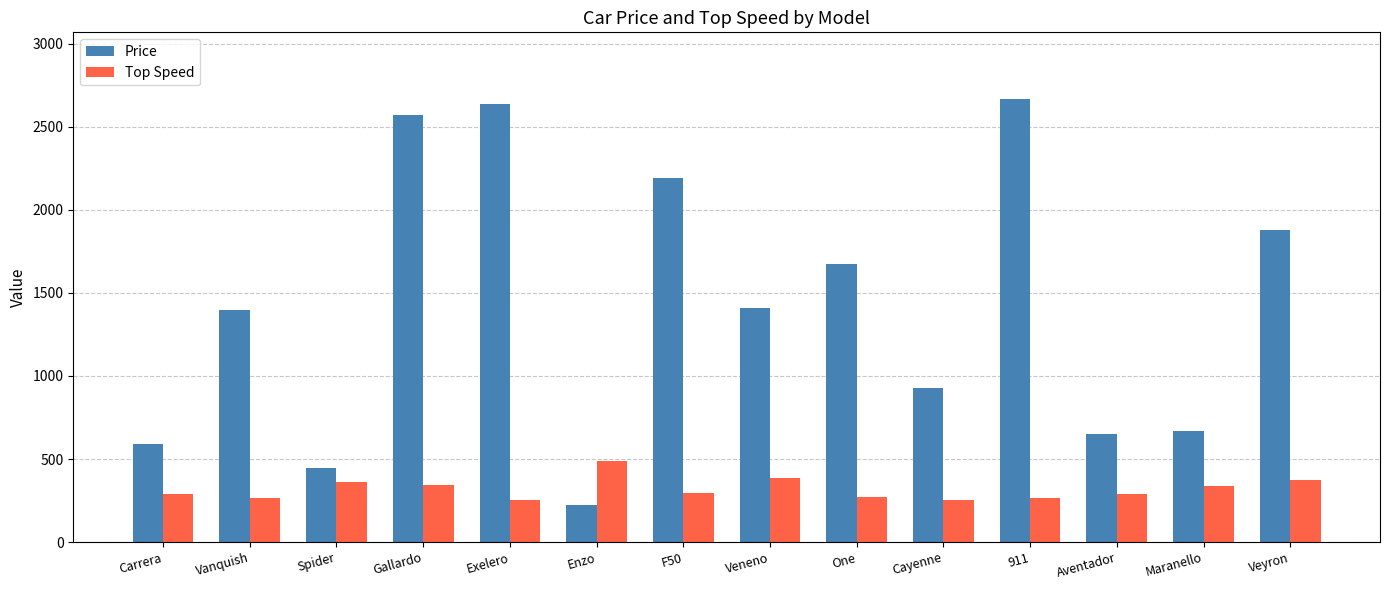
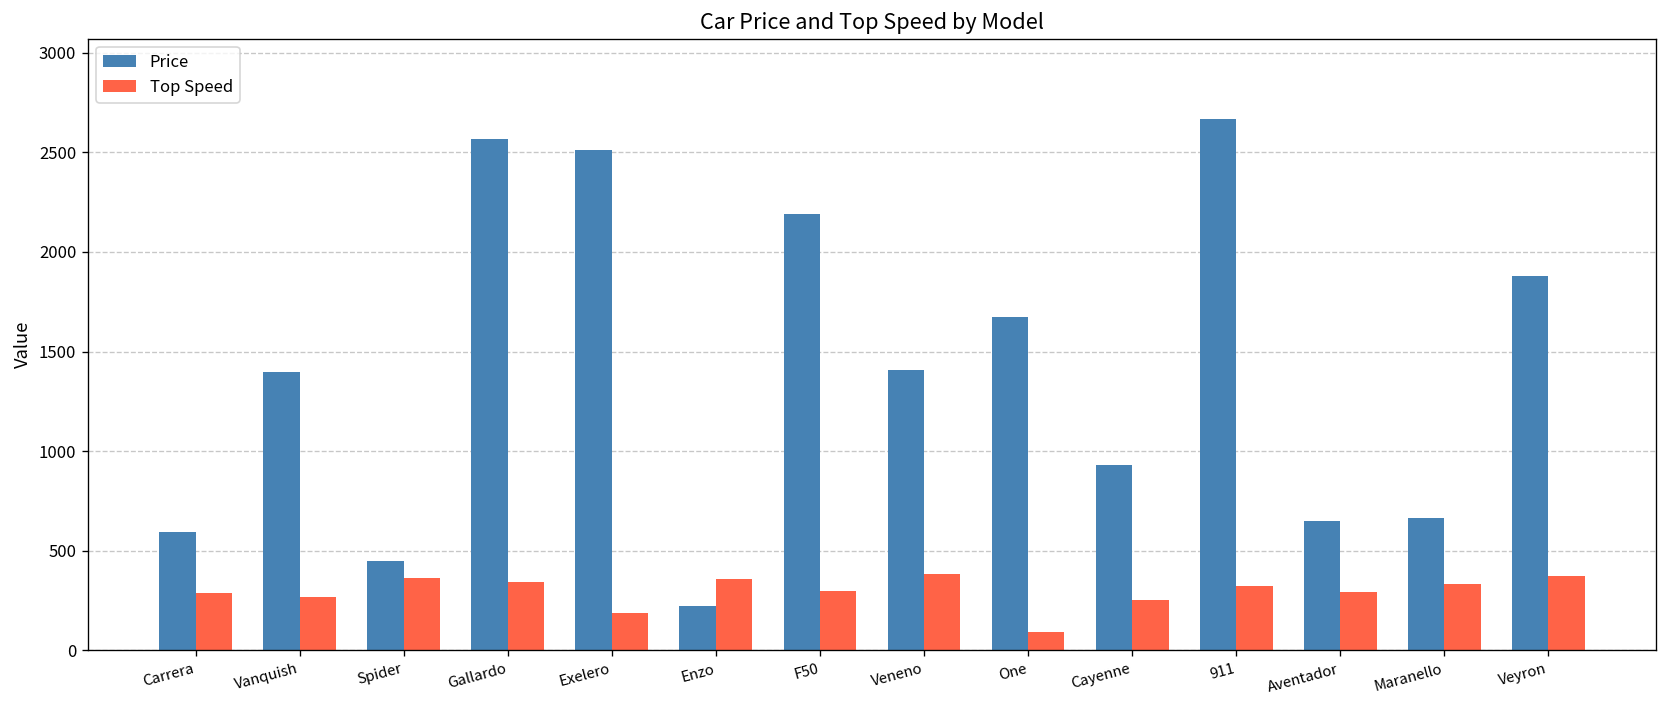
Price, Exelero: 2640 -> 2510
Top Speed, Exelero: 260 -> 190
Top Speed, Enzo: 490 -> 360
Top Speed, One: 270 -> 100
Top Speed, 911: 260 -> 320
